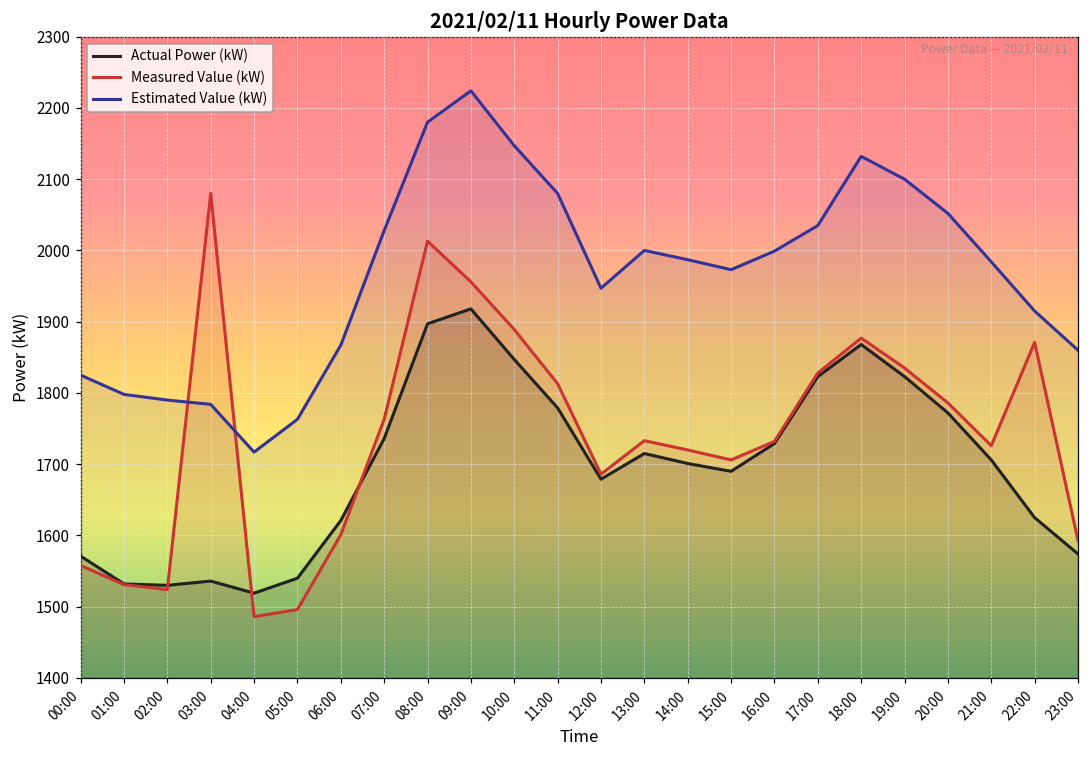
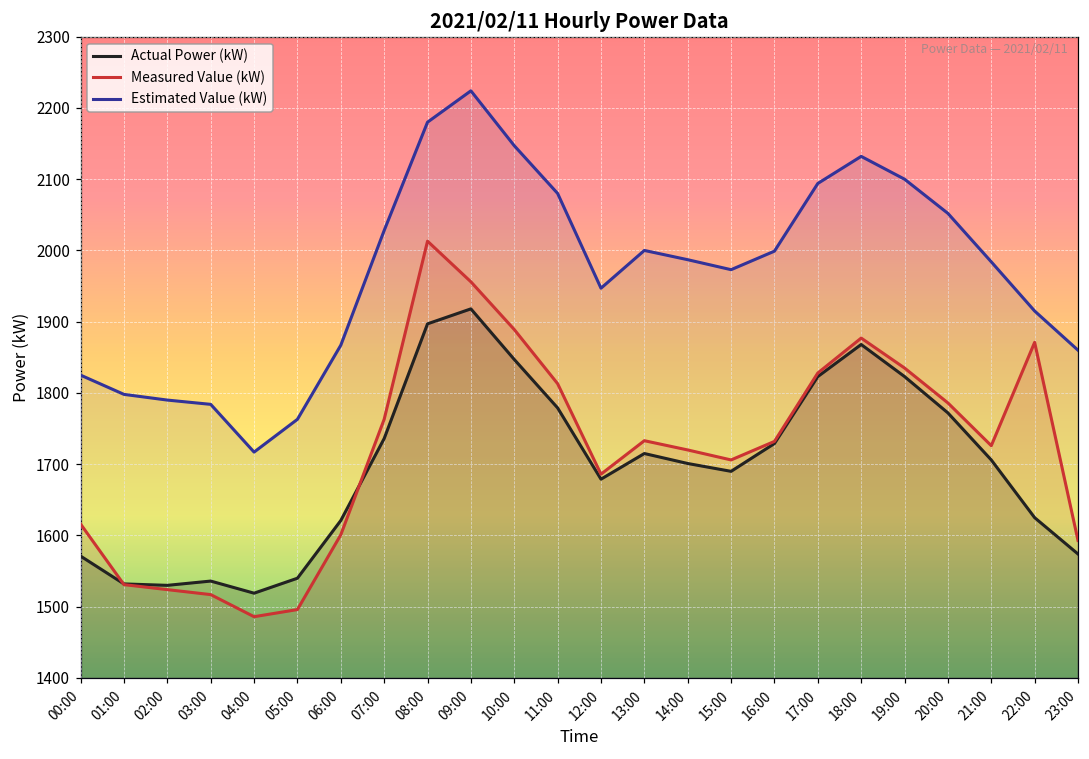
Measured Value (kW), 00:00: 1560 -> 1620
Measured Value (kW), 03:00: 2080 -> 1520
Estimated Value (kW), 17:00: 2040 -> 2090
